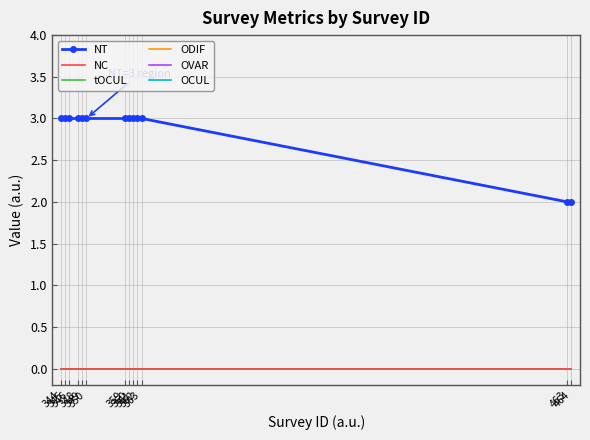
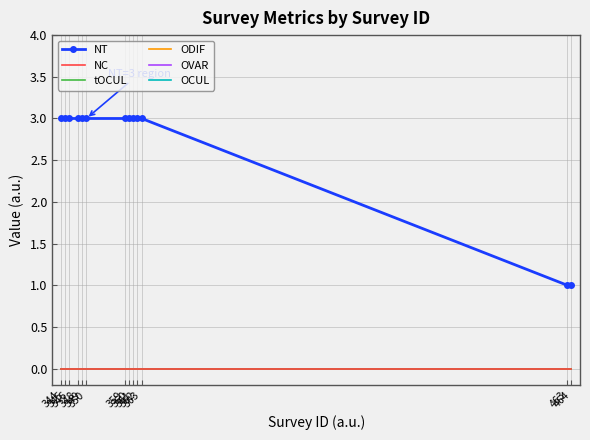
NT, 463: 2 -> 1
NT, 464: 2 -> 1
